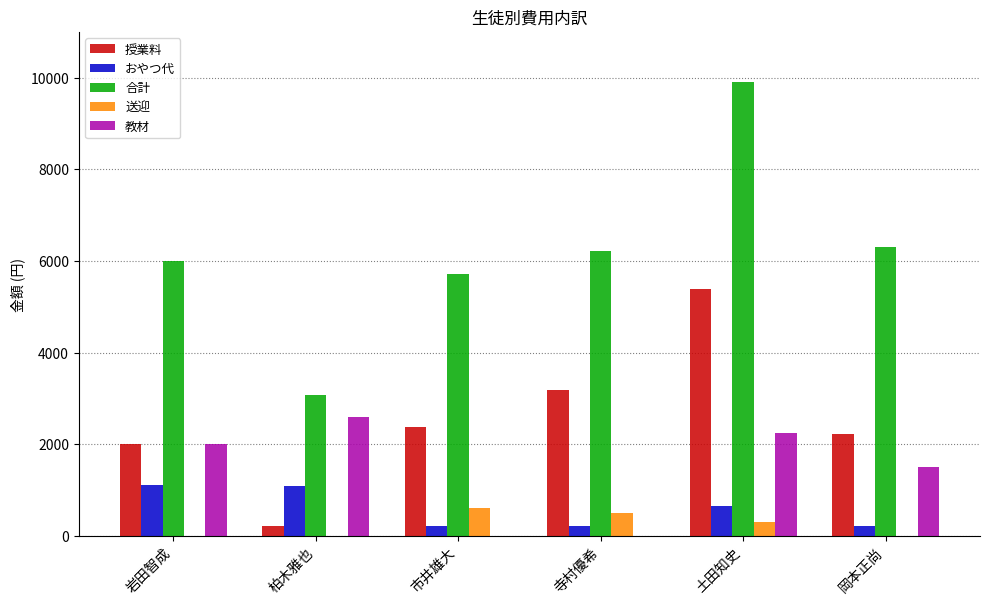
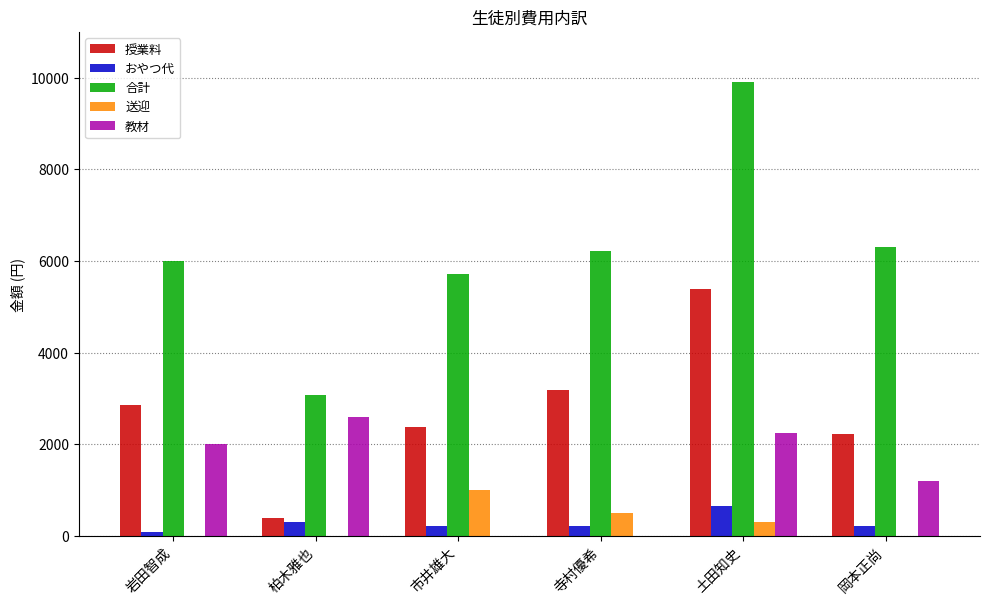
授業料, 岩田智成: 2000 -> 2900
おやつ代, 岩田智成: 1100 -> 100
授業料, 柏木雅也: 200 -> 400
おやつ代, 柏木雅也: 1100 -> 300
送迎, 市井雄大: 600 -> 1000
教材, 岡本正尚: 1500 -> 1200
